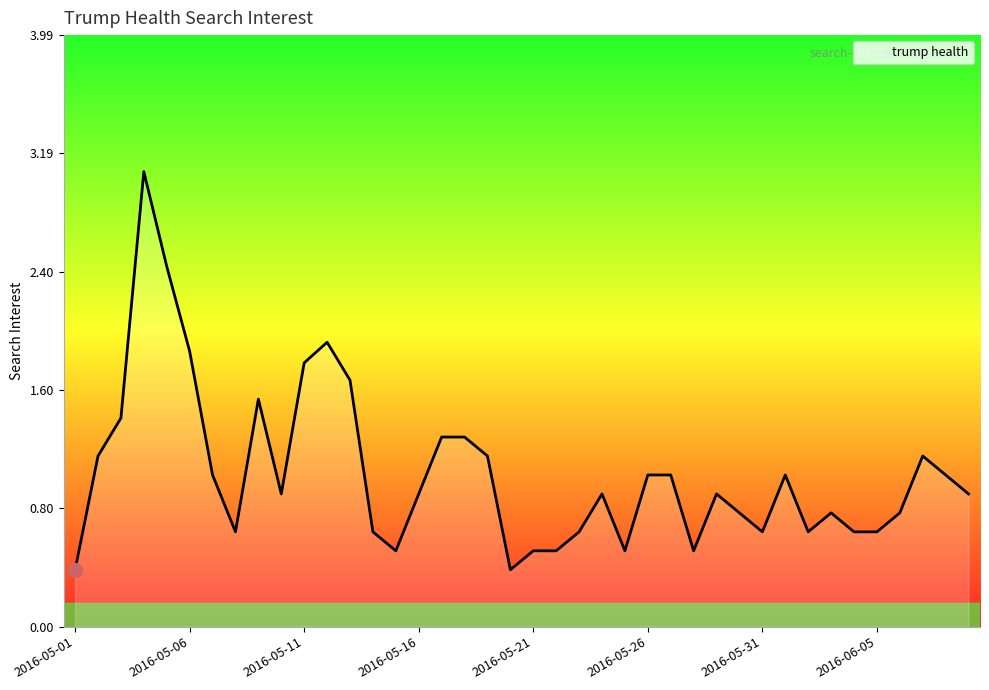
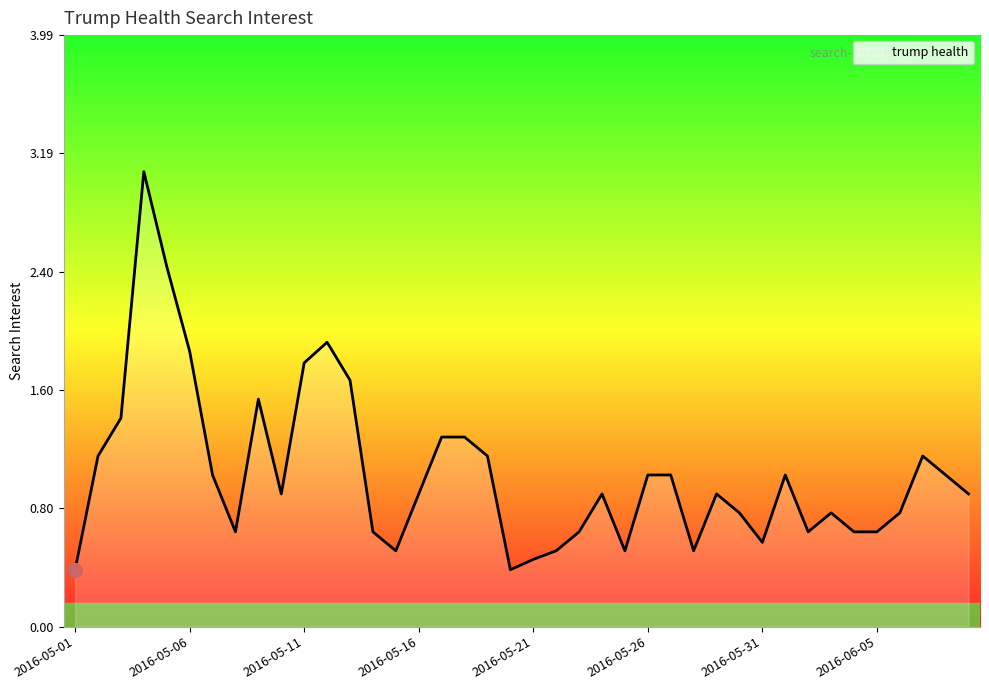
trump health, 2016-05-21: 0.51 -> 0.45
trump health, 2016-05-31: 0.64 -> 0.57
